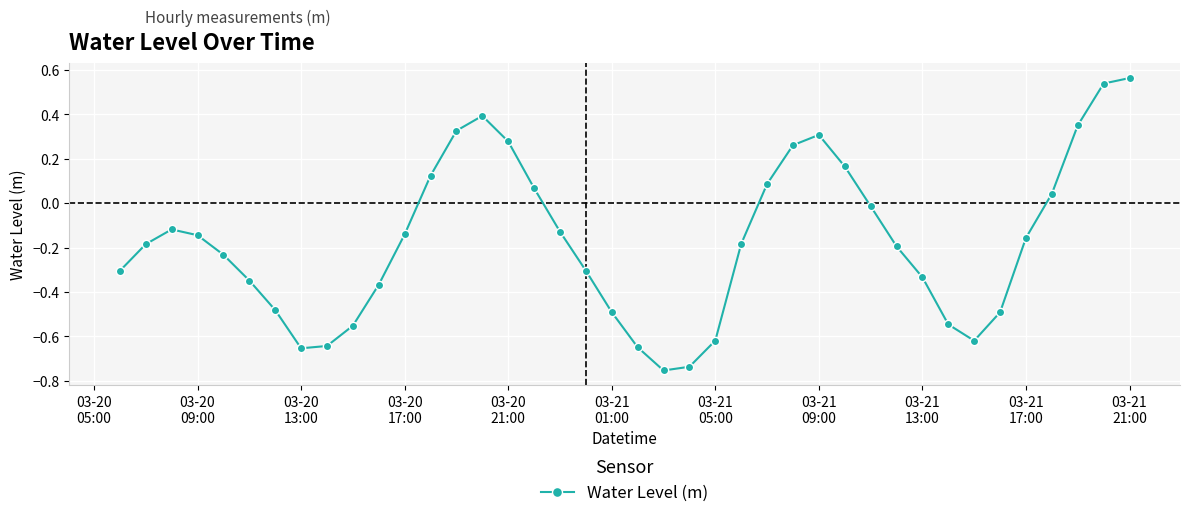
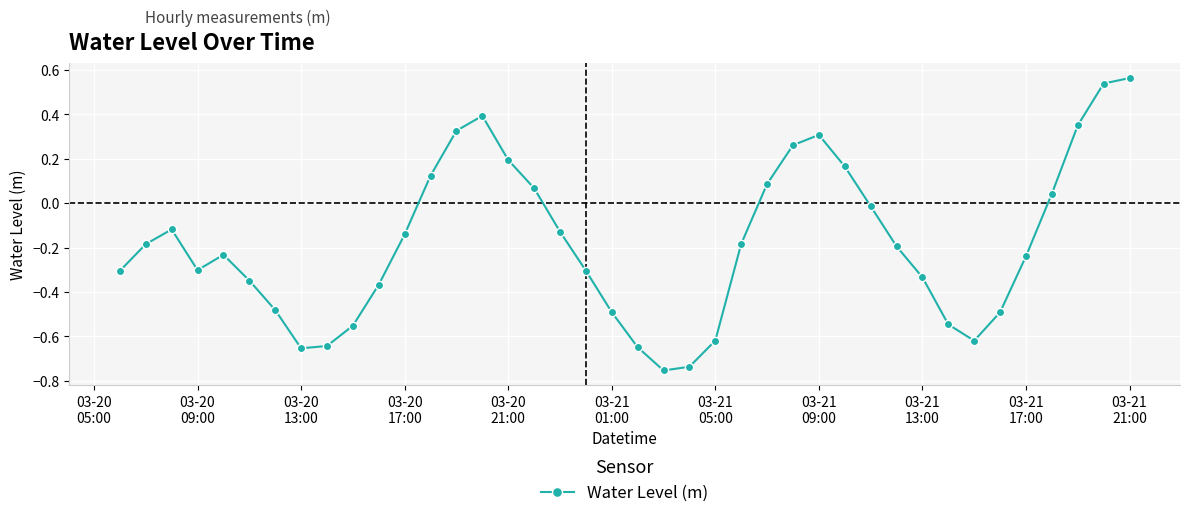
03-20 09:00: -0.14 -> -0.30
03-20 21:00: 0.28 -> 0.19
03-21 17:00: -0.16 -> -0.24
